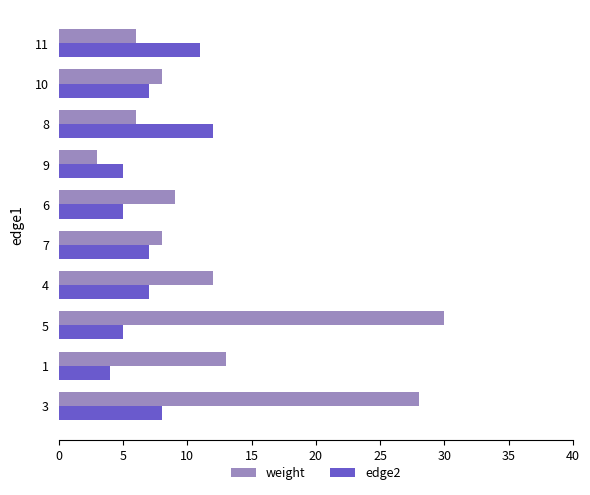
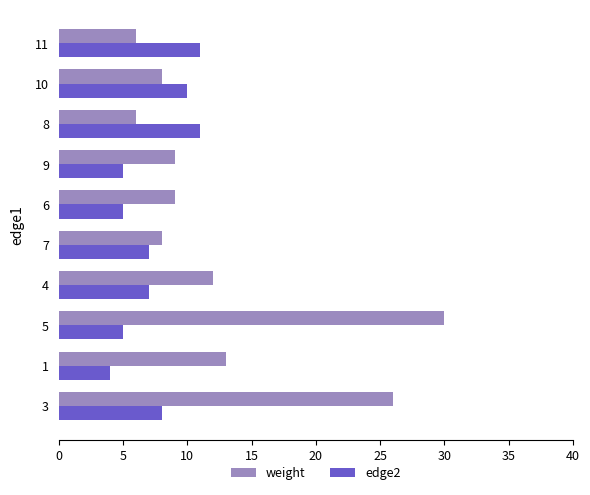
edge2, 10: 7 -> 10
edge2, 8: 12 -> 11
weight, 9: 3 -> 9
weight, 3: 28 -> 26
